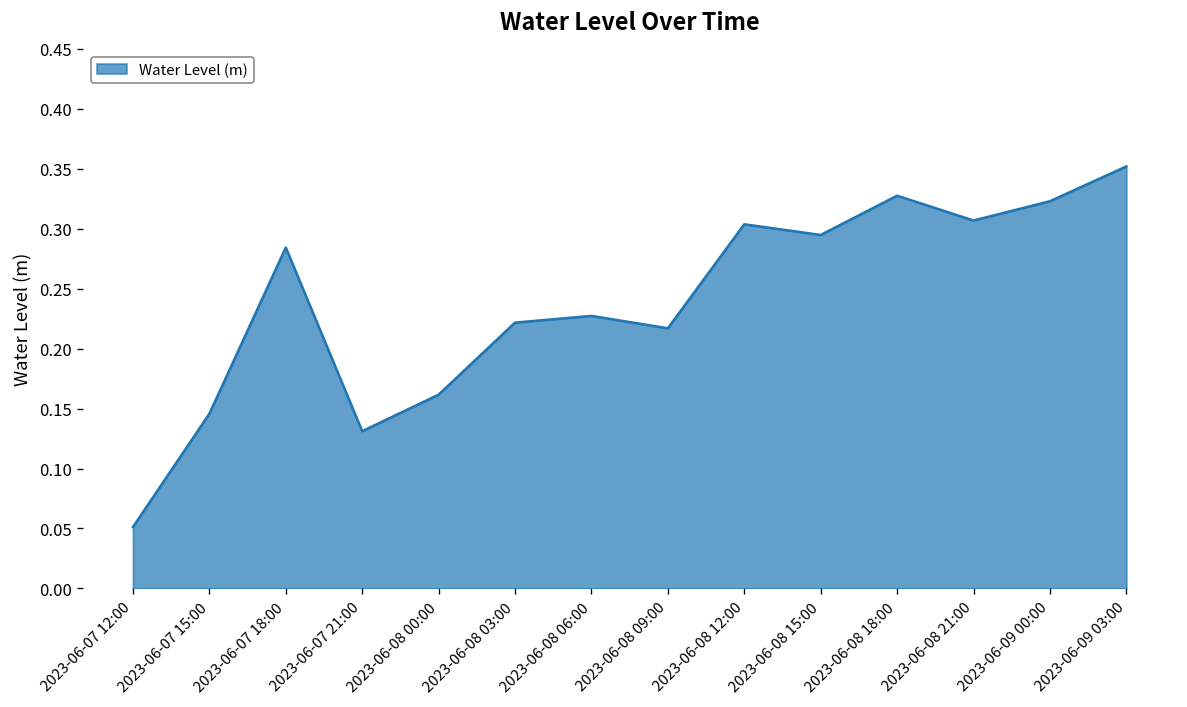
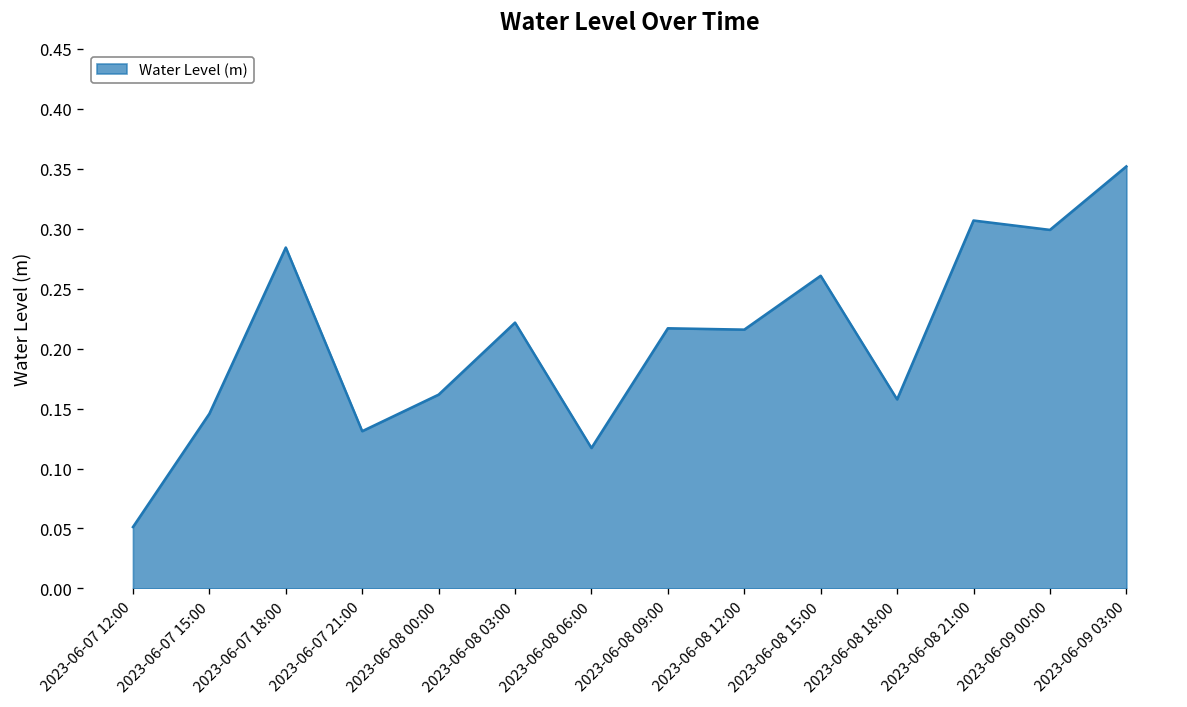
2023-06-08 06:00: 0.23 -> 0.12
2023-06-08 12:00: 0.30 -> 0.22
2023-06-08 15:00: 0.29 -> 0.26
2023-06-08 18:00: 0.33 -> 0.16
2023-06-09 00:00: 0.32 -> 0.30
